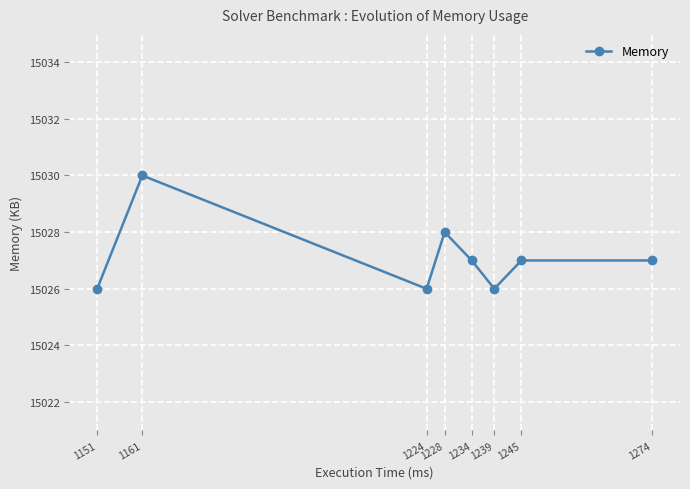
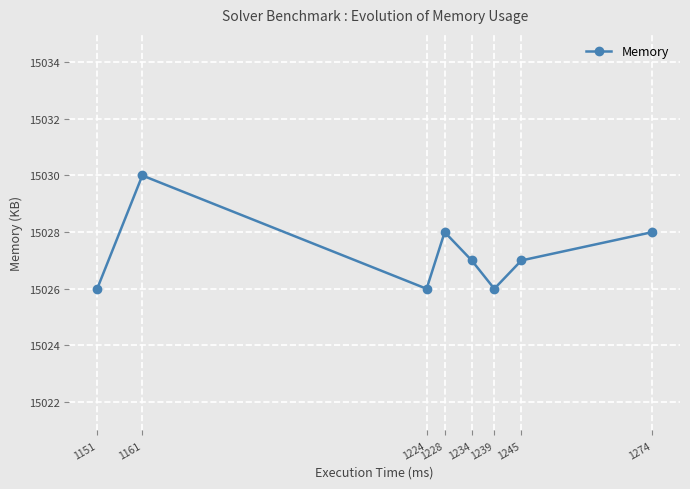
1274: 15027 -> 15028
